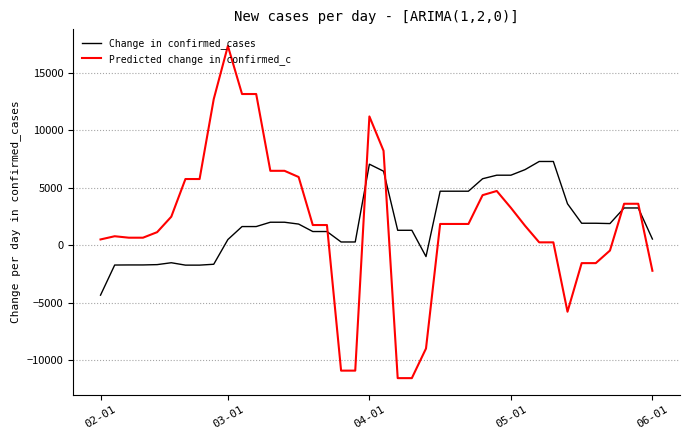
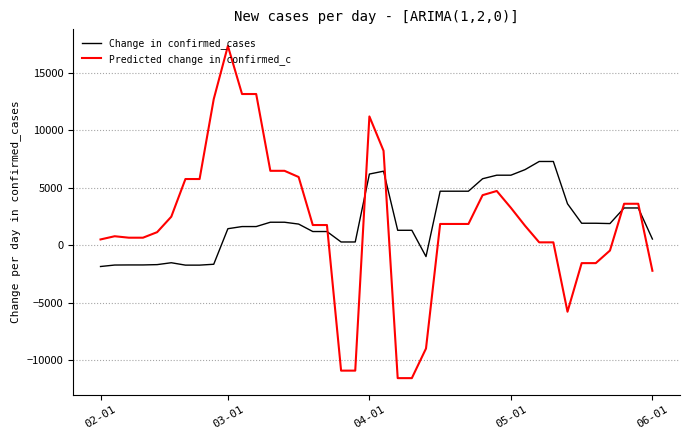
Change in confirmed_cases, 02-01: -4300 -> -1900
Change in confirmed_cases, 03-01: 500 -> 1400
Change in confirmed_cases, 04-01: 7000 -> 6200
